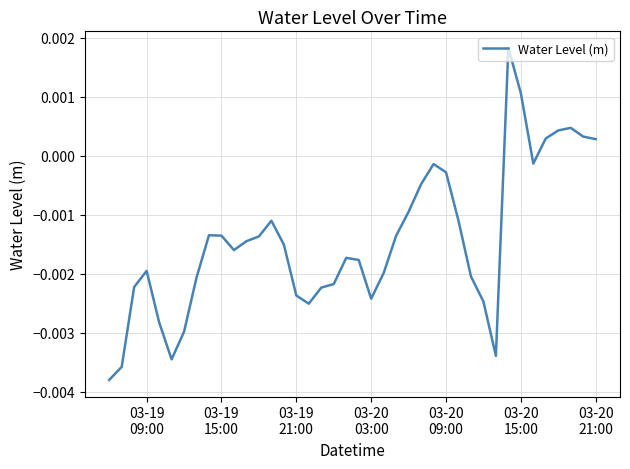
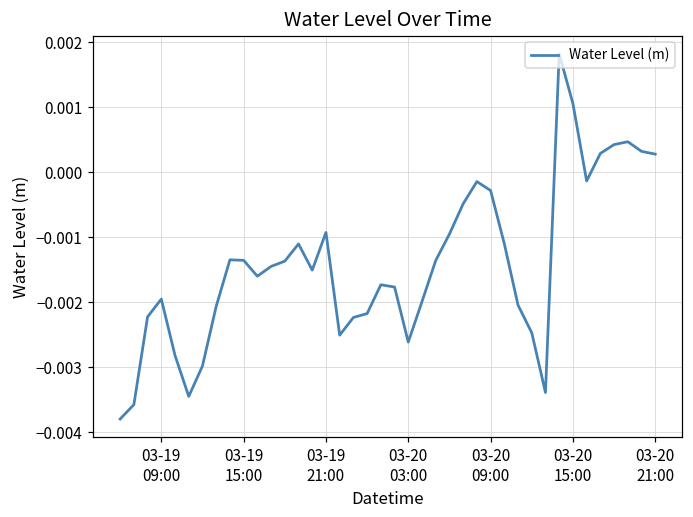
03-19 21:00: -0.0024 -> -0.0009
03-20 03:00: -0.0024 -> -0.0026
